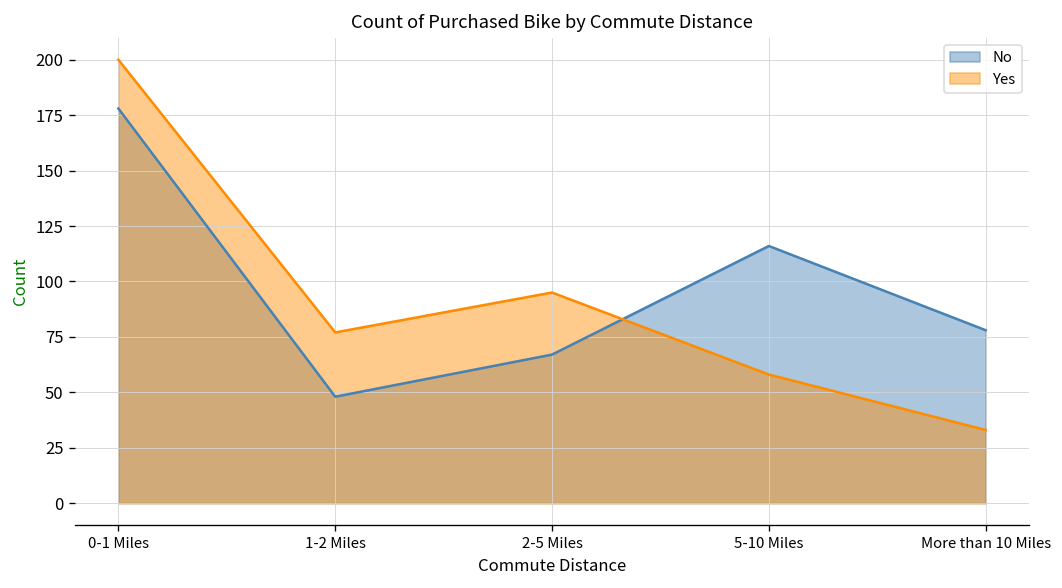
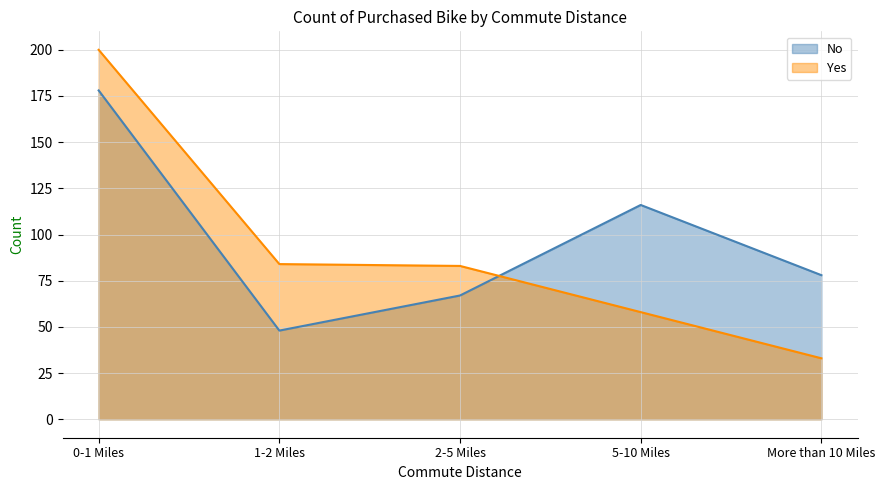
Yes, 1-2 Miles: 77 -> 84
Yes, 2-5 Miles: 95 -> 83
